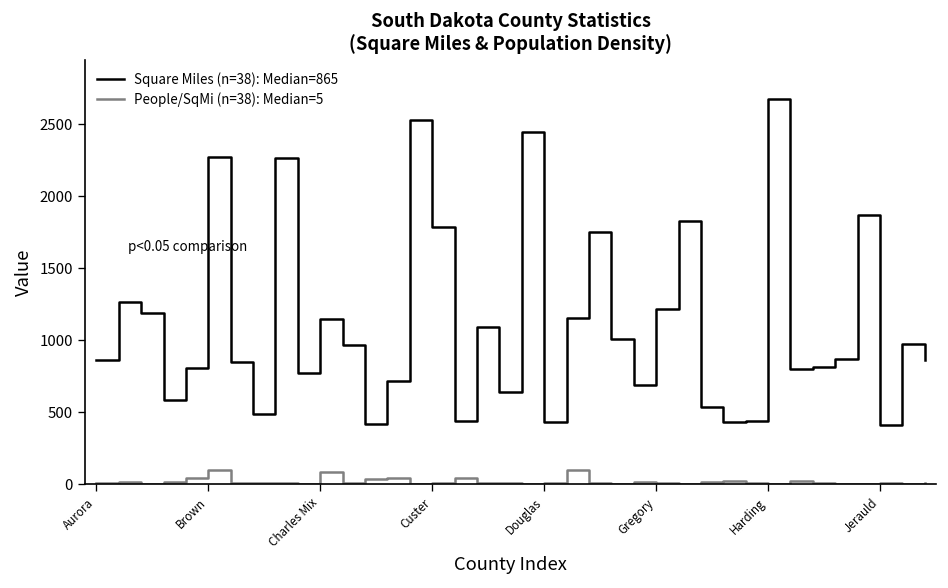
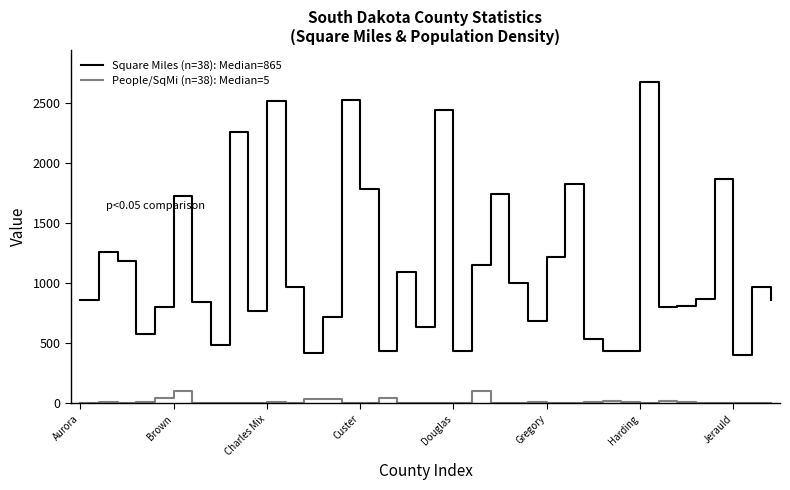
Square Miles (n=38): Median=865, Brown: 2270 -> 1730
Square Miles (n=38): Median=865, Charles Mix: 1150 -> 2520
People/SqMi (n=38): Median=5, Charles Mix: 80 -> 10
